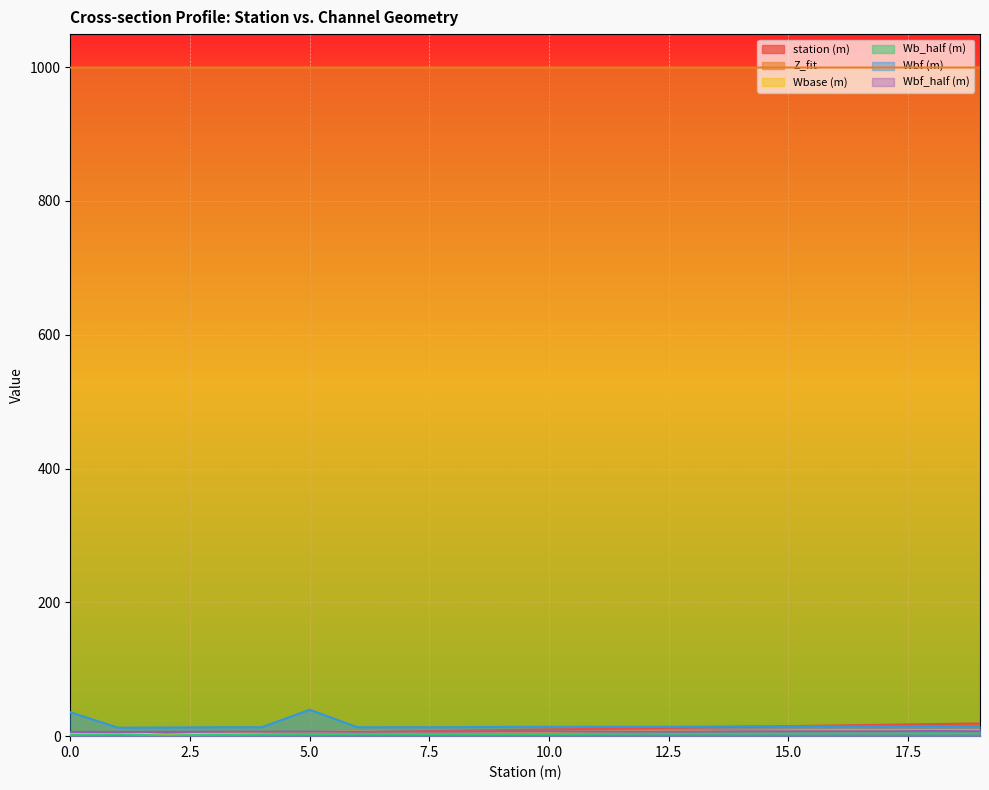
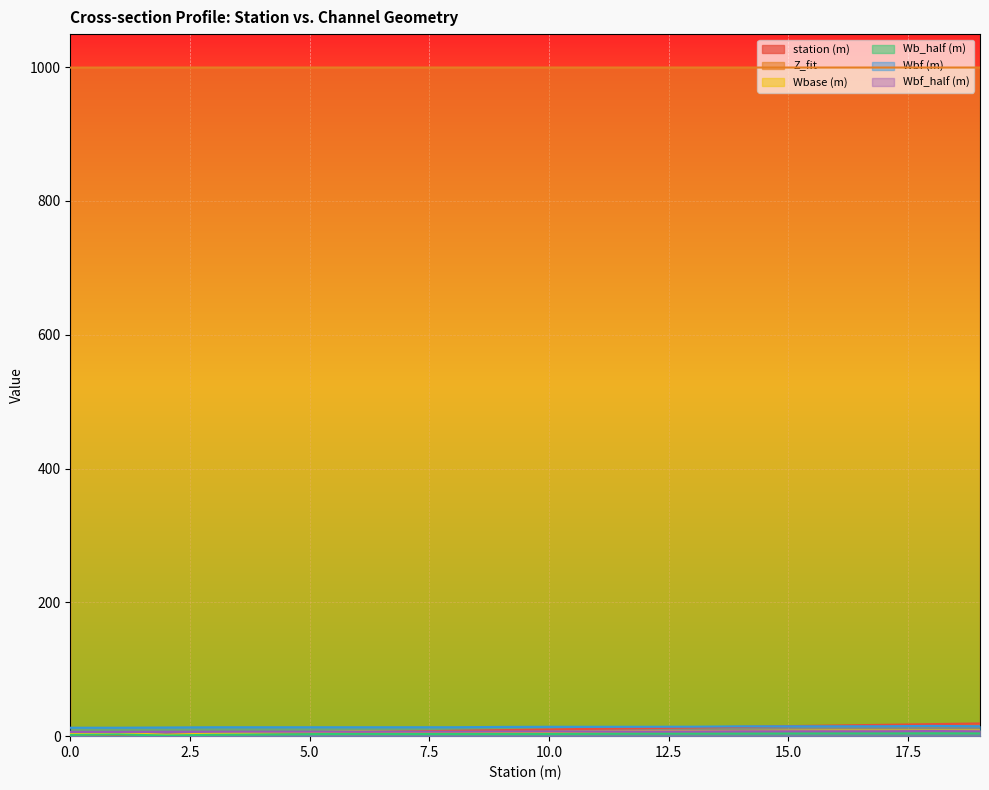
Wbf (m), 0.0: 40 -> 10
Wbf (m), 5.0: 40 -> 10
